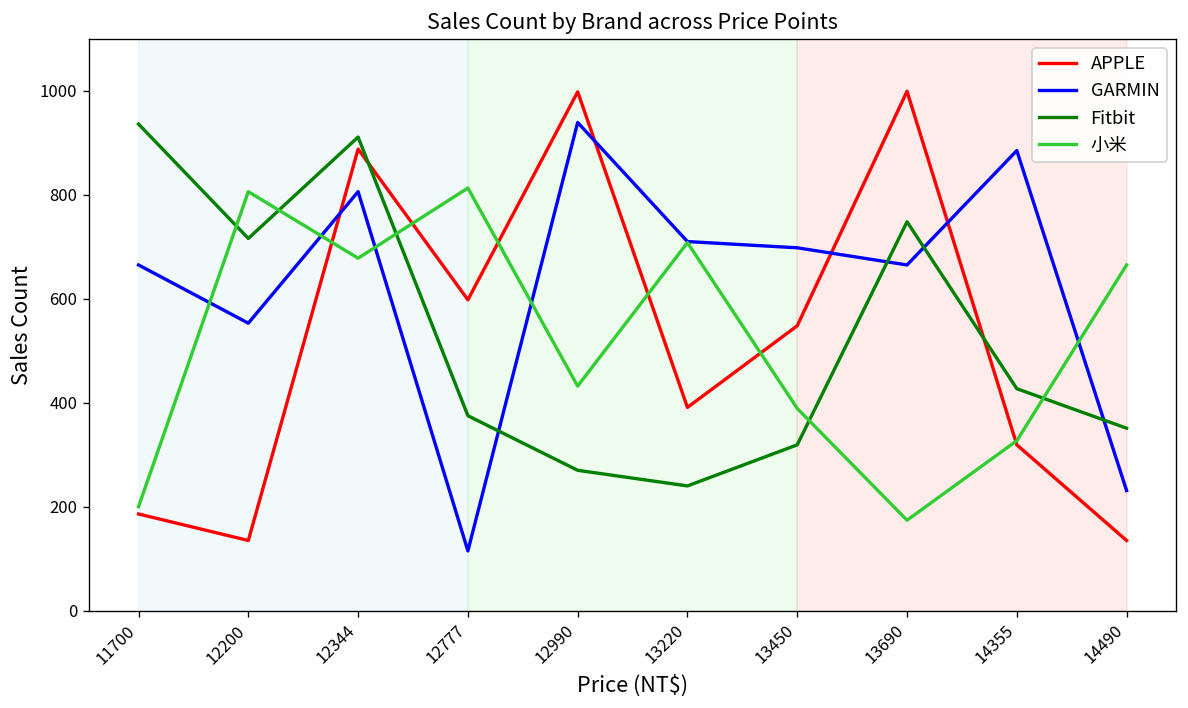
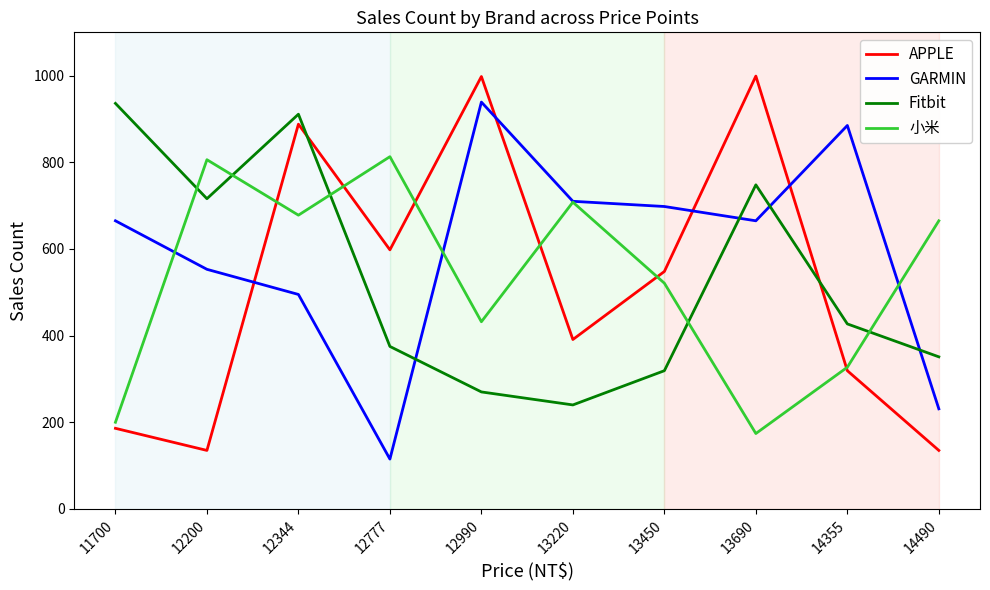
GARMIN, 12344: 810 -> 500
小米, 13450: 390 -> 520
